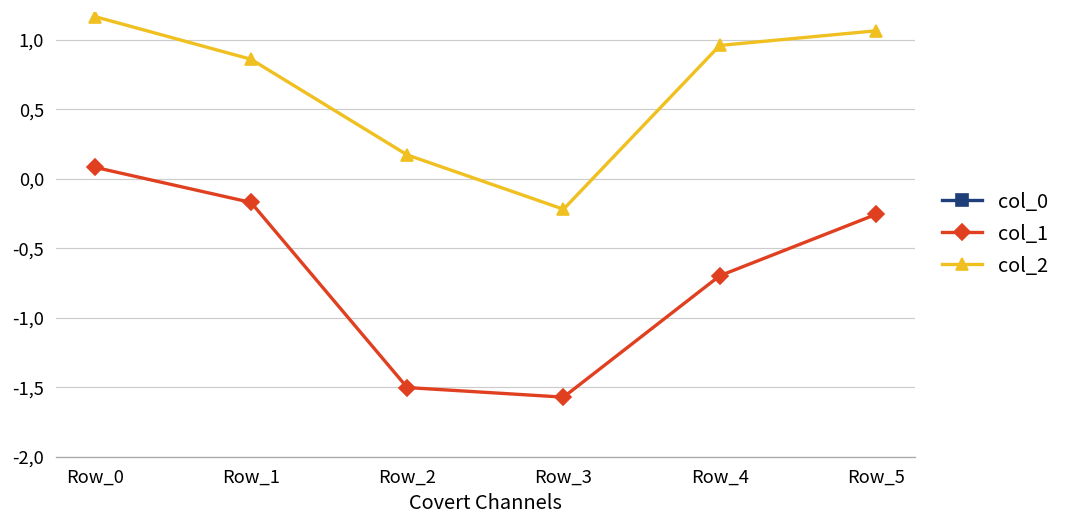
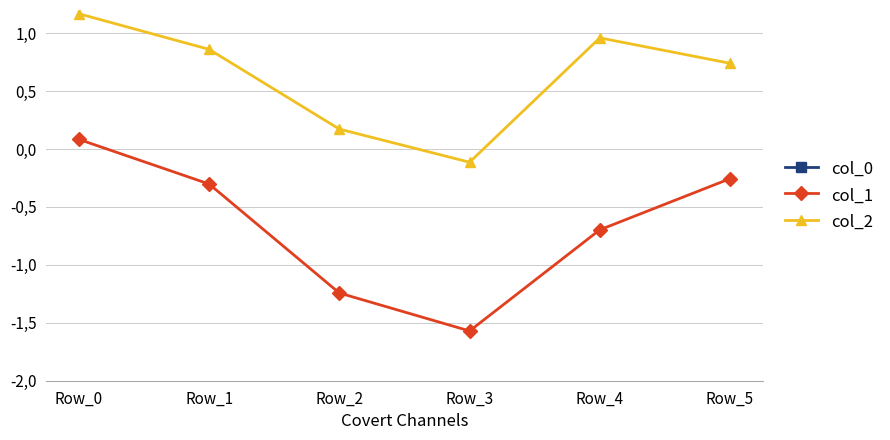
col_1, Row_1: -1.7 -> -3.0
col_1, Row_2: -15.0 -> -12.4
col_2, Row_3: -2.2 -> -1.1
col_2, Row_5: 10.6 -> 7.4
